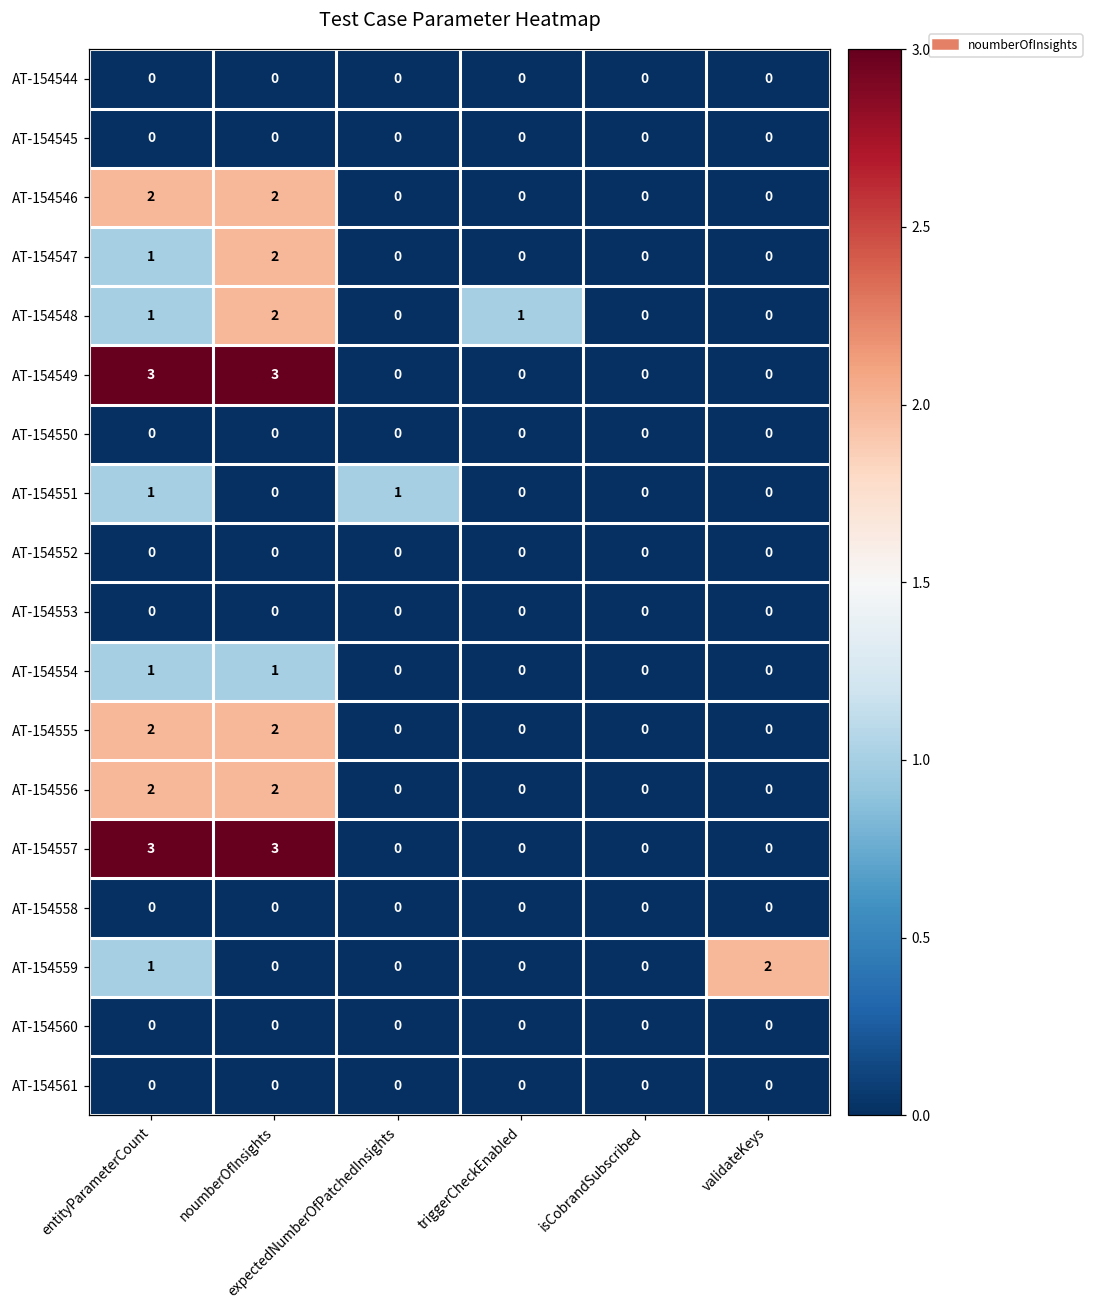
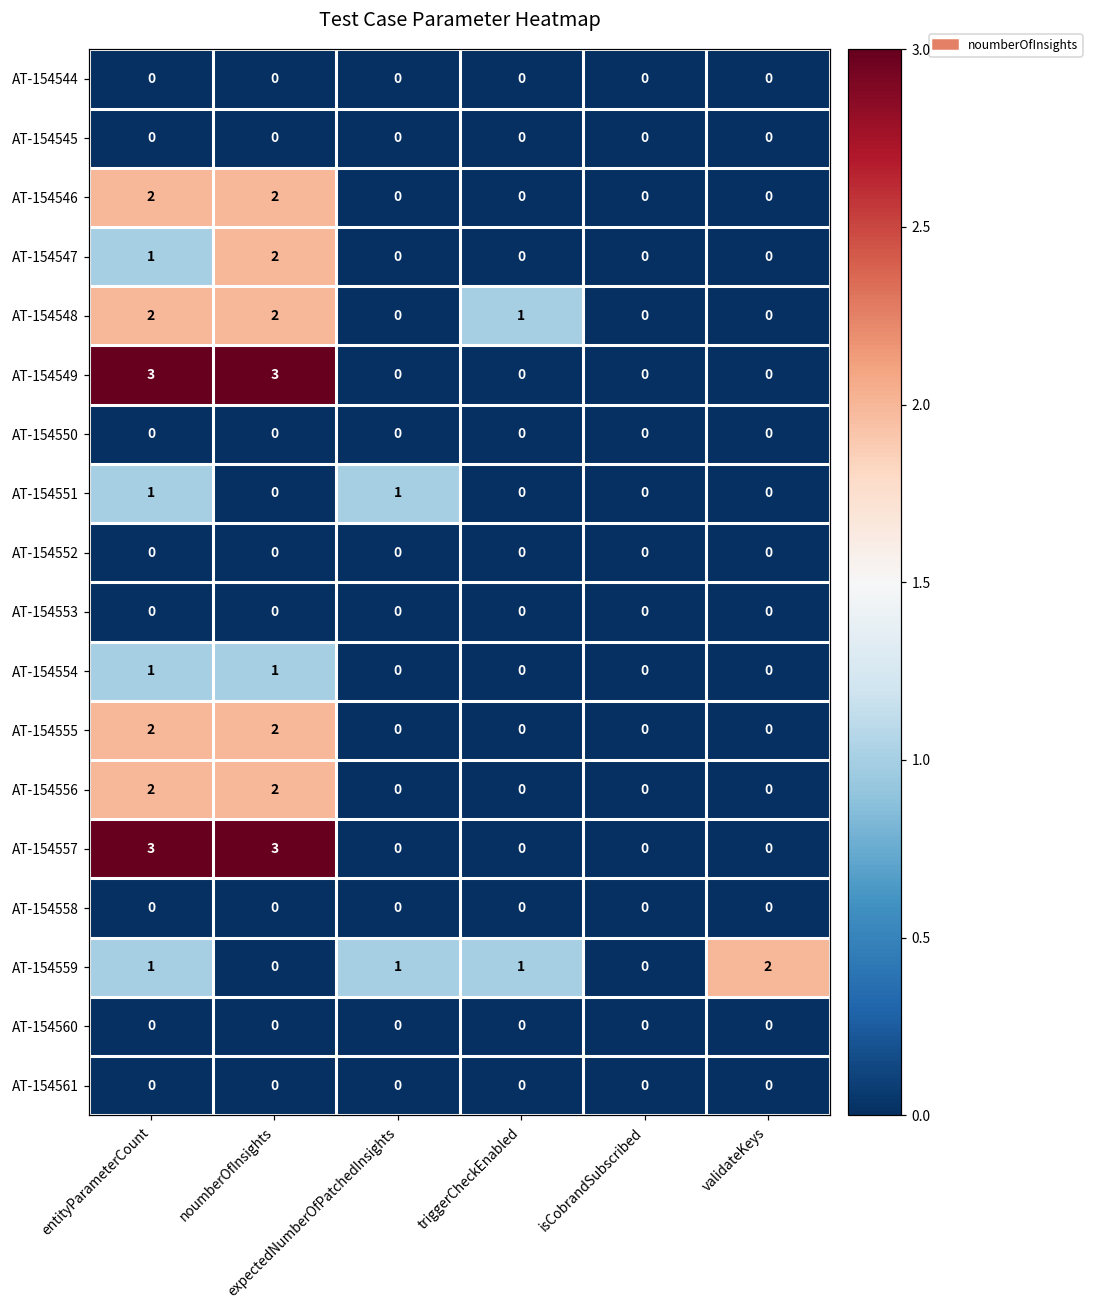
AT-154548, entityParameterCount: 1 -> 2
AT-154559, expectedNumberOfPatchedInsights: 0 -> 1
AT-154559, triggerCheckEnabled: 0 -> 1
